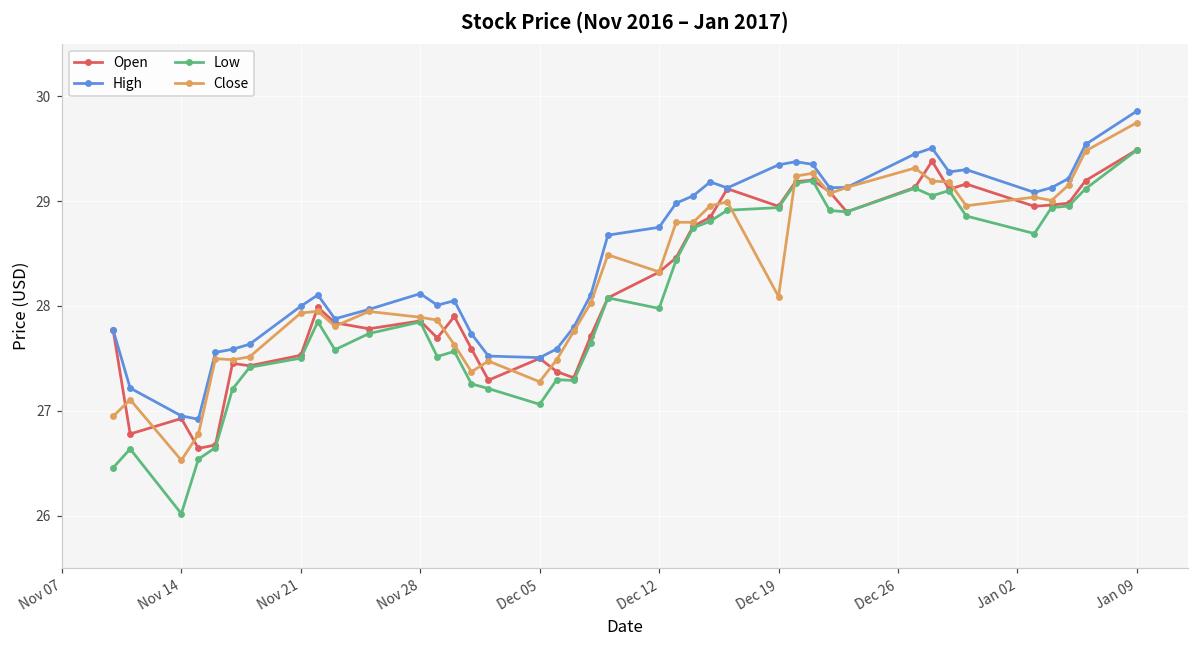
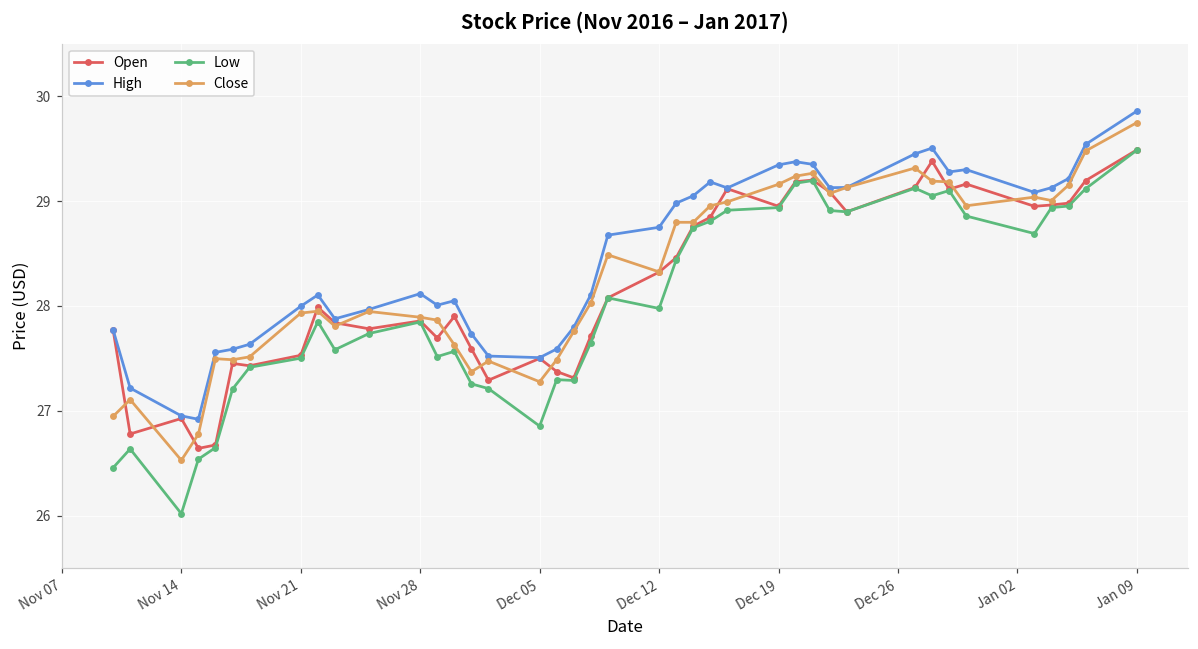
Low, Dec 05: 27.1 -> 26.9
Close, Dec 19: 28.1 -> 29.2
